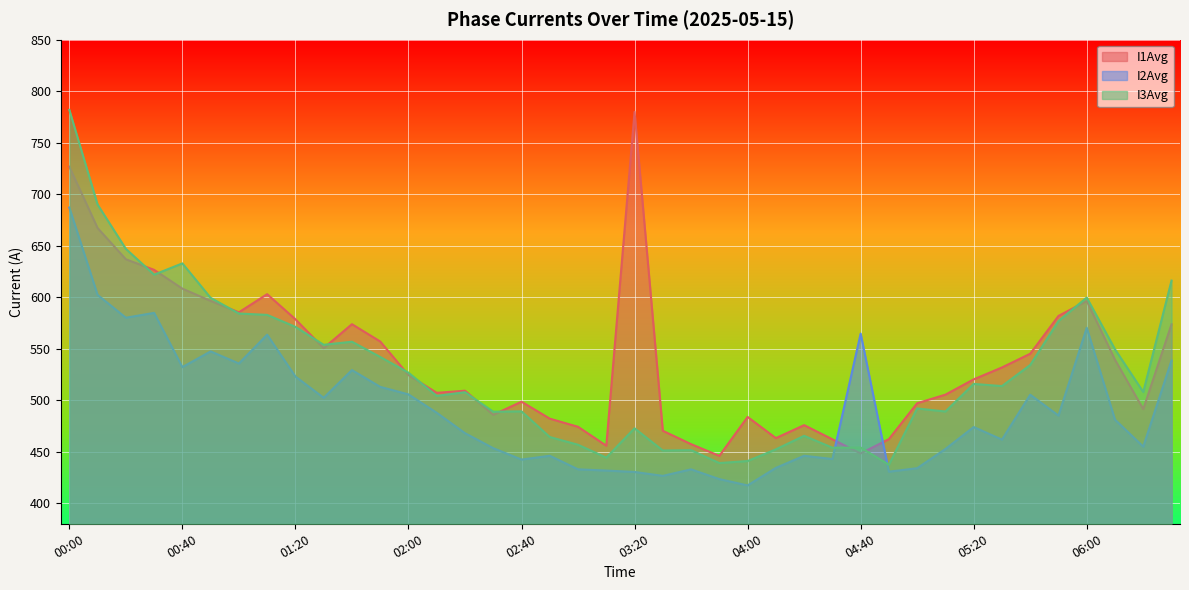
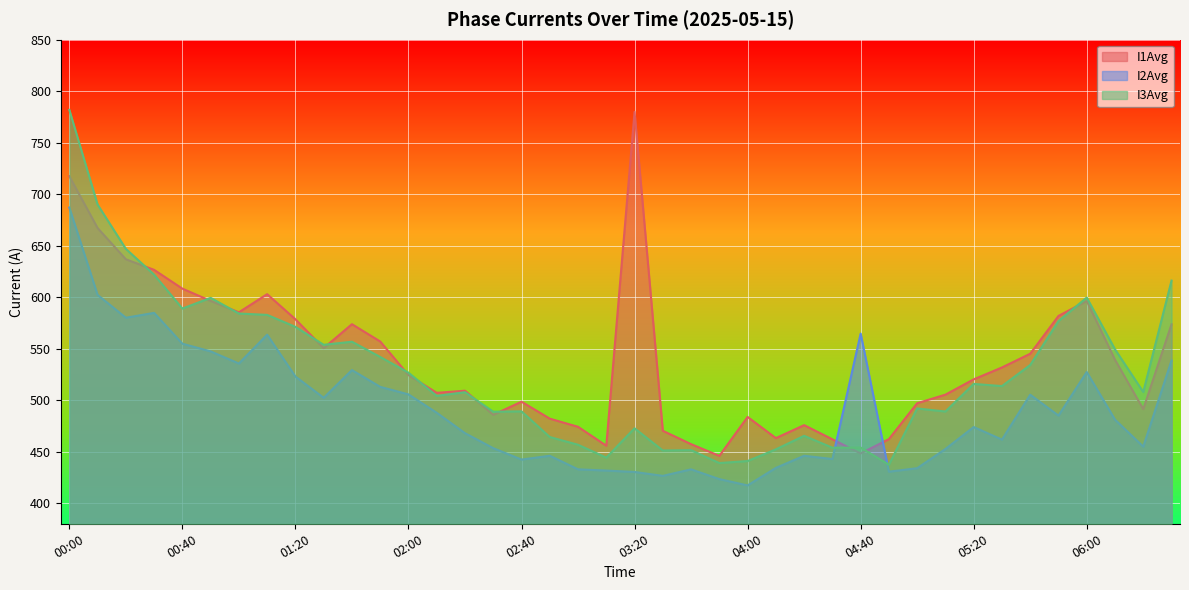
I1Avg, 00:00: 727 -> 717
I2Avg, 00:40: 532 -> 555
I3Avg, 00:40: 633 -> 589
I2Avg, 06:00: 570 -> 527
